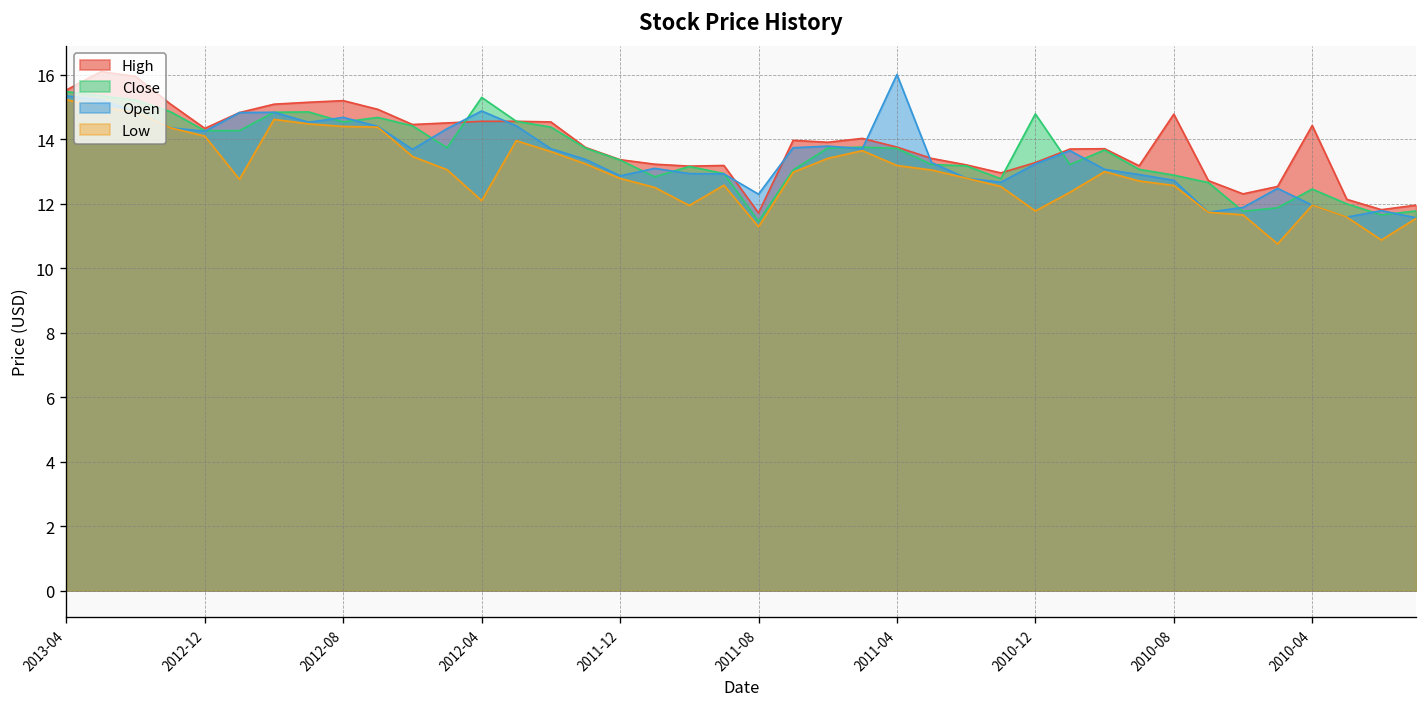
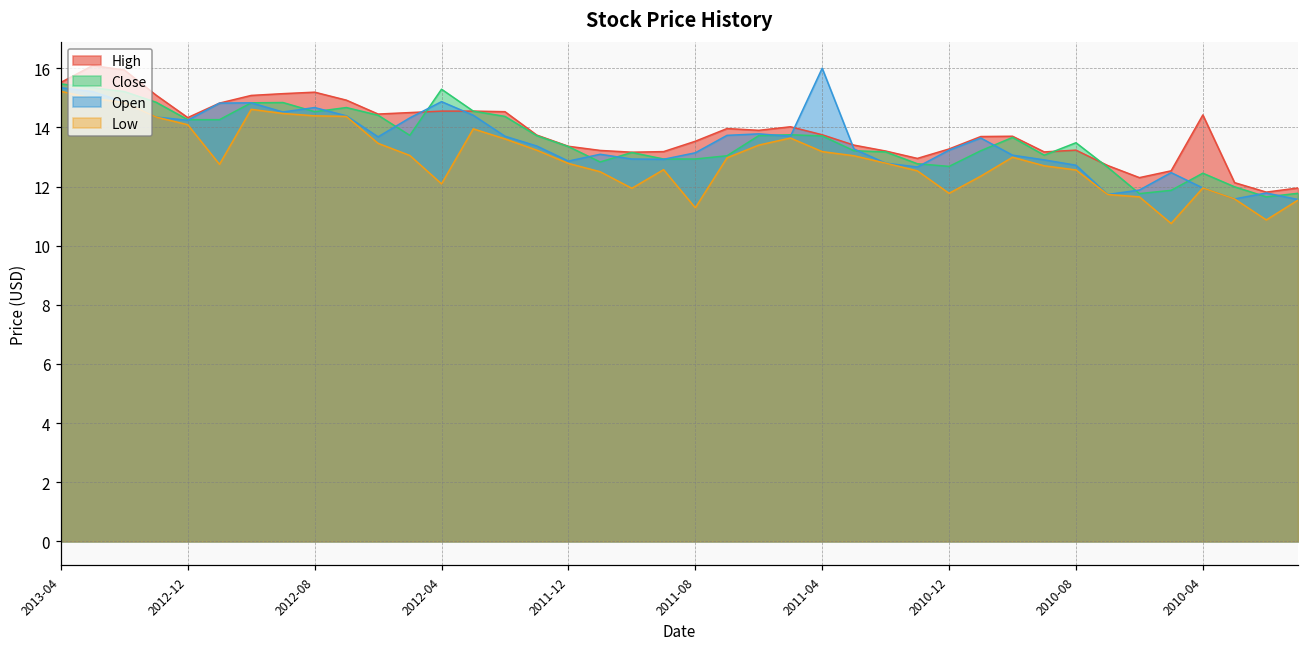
High, 2011-08: 11.7 -> 13.5
Close, 2011-08: 11.5 -> 12.9
Open, 2011-08: 12.3 -> 13.1
Close, 2010-12: 14.8 -> 12.7
High, 2010-08: 14.8 -> 13.2
Close, 2010-08: 12.9 -> 13.5
